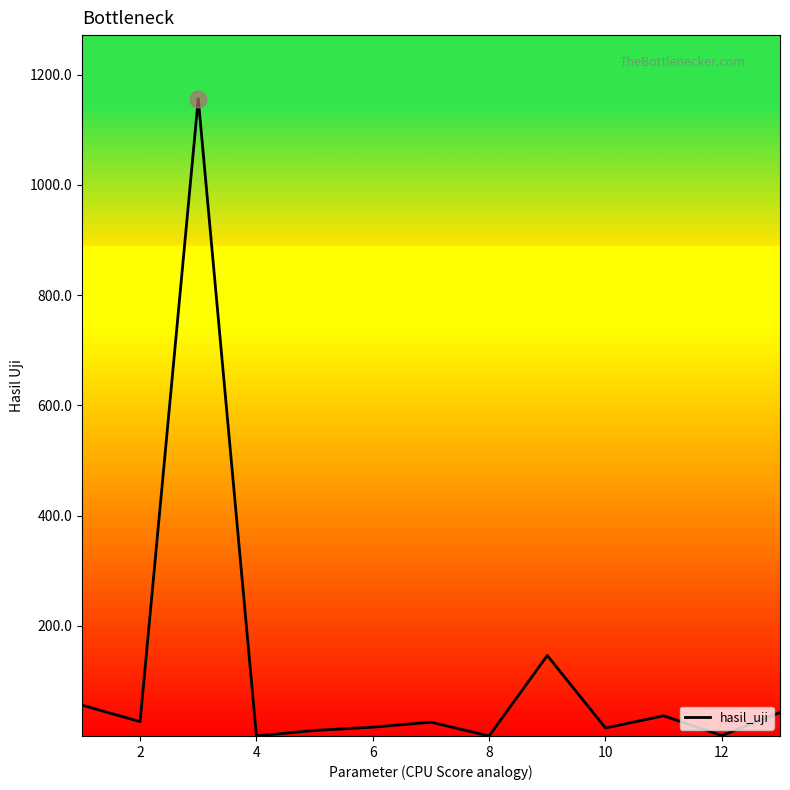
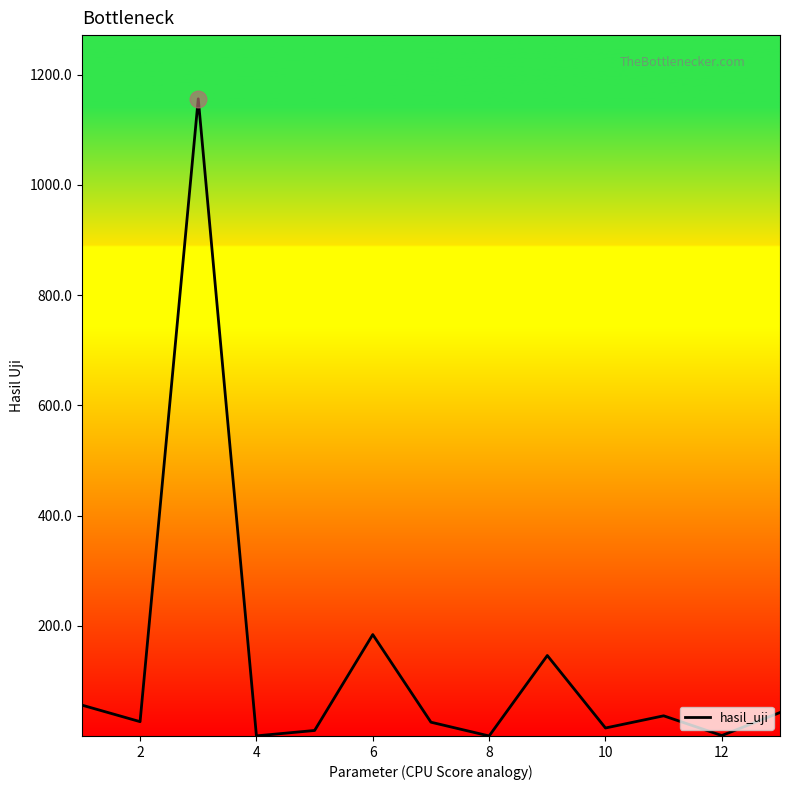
hasil_uji, 6: 20 -> 180
